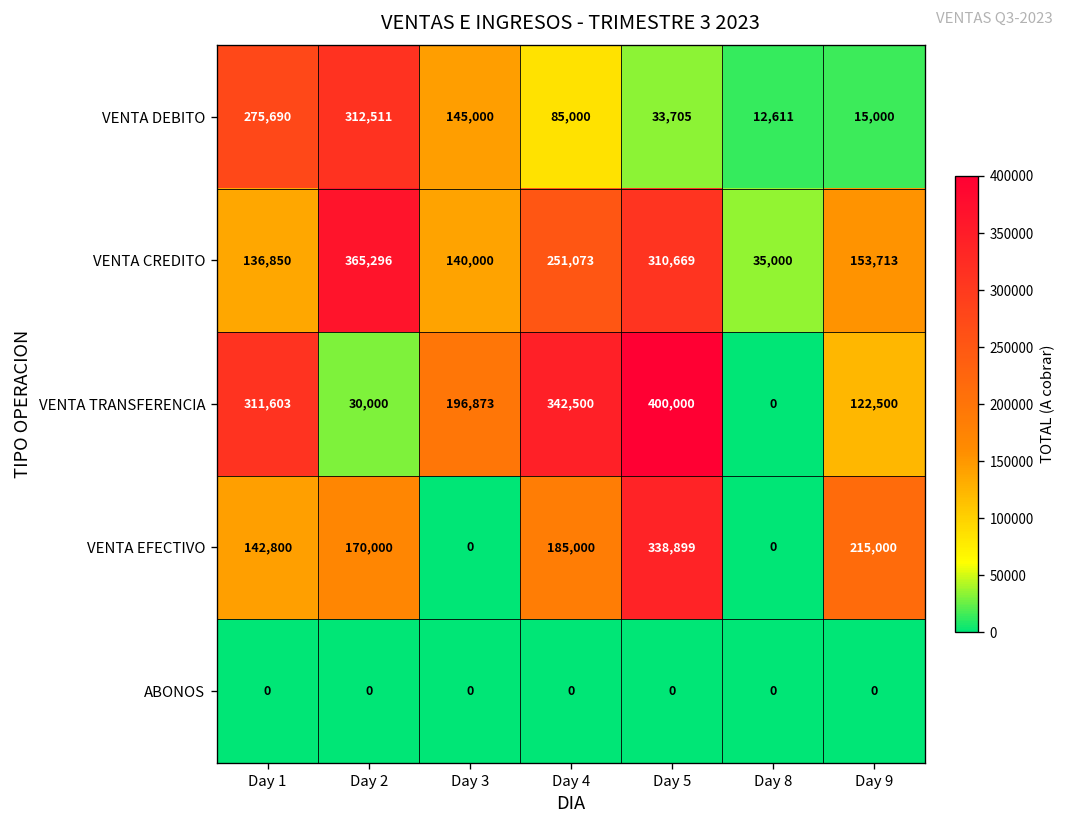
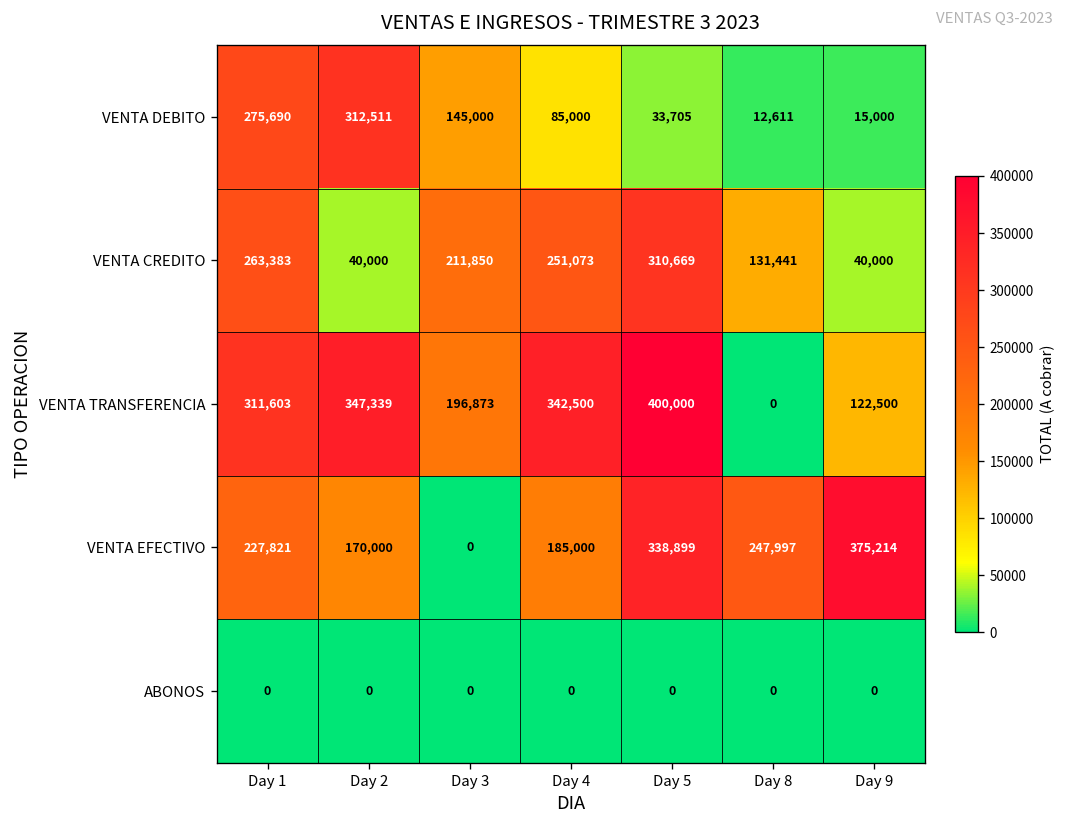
VENTA CREDITO, Day 1: 136,850 -> 263,383
VENTA CREDITO, Day 2: 365,296 -> 40,000
VENTA CREDITO, Day 3: 140,000 -> 211,850
VENTA CREDITO, Day 8: 35,000 -> 131,441
VENTA CREDITO, Day 9: 153,713 -> 40,000
VENTA TRANSFERENCIA, Day 2: 30,000 -> 347,339
VENTA EFECTIVO, Day 1: 142,800 -> 227,821
VENTA EFECTIVO, Day 8: 0 -> 247,997
VENTA EFECTIVO, Day 9: 215,000 -> 375,214
